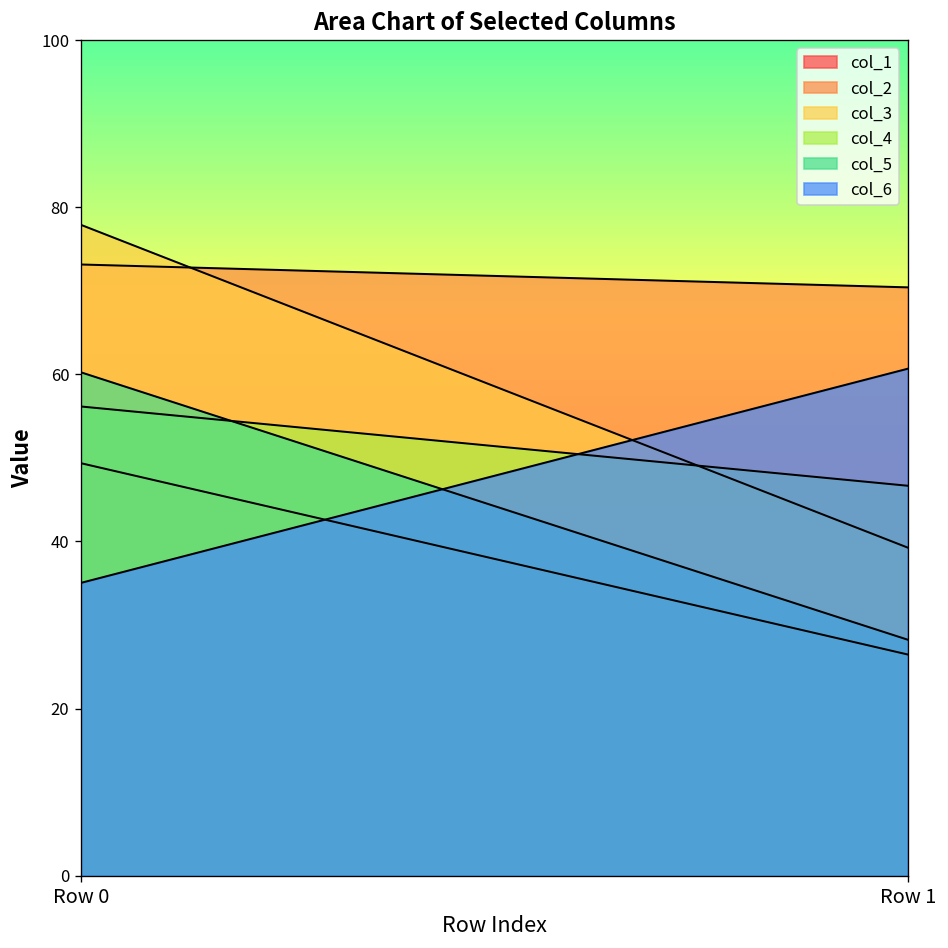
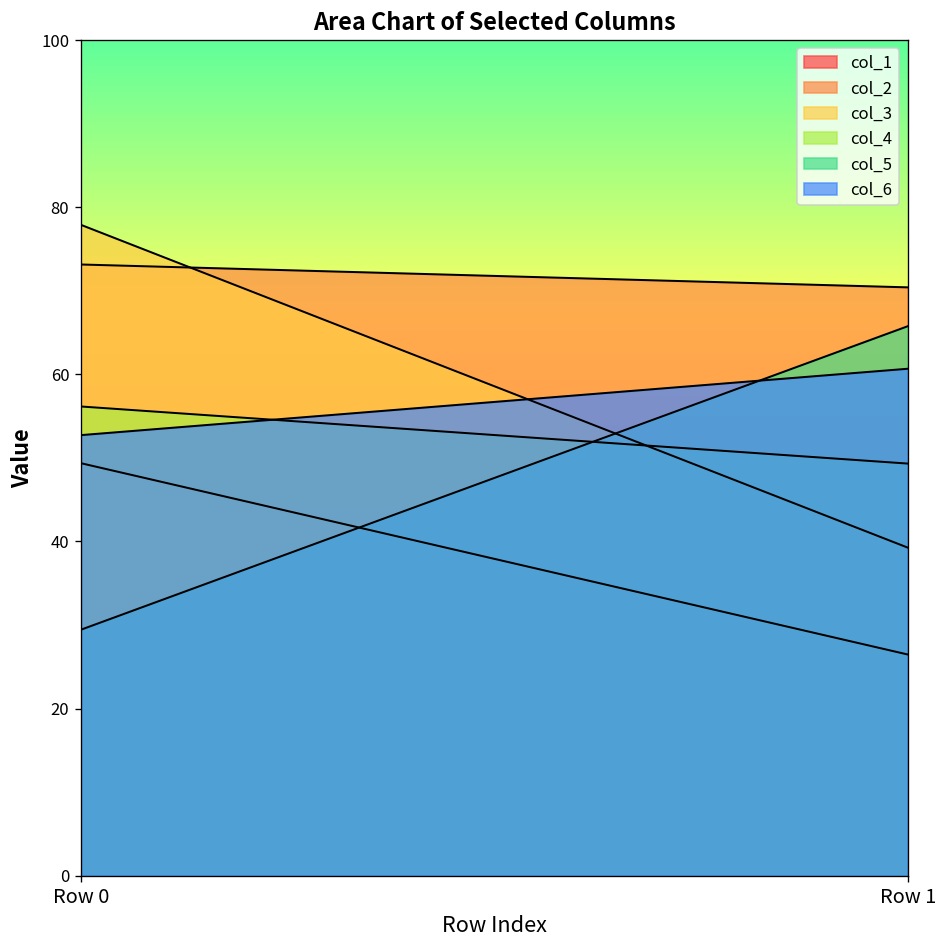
col_5, Row 0: 60 -> 29
col_6, Row 0: 35 -> 53
col_4, Row 1: 47 -> 49
col_5, Row 1: 28 -> 66
